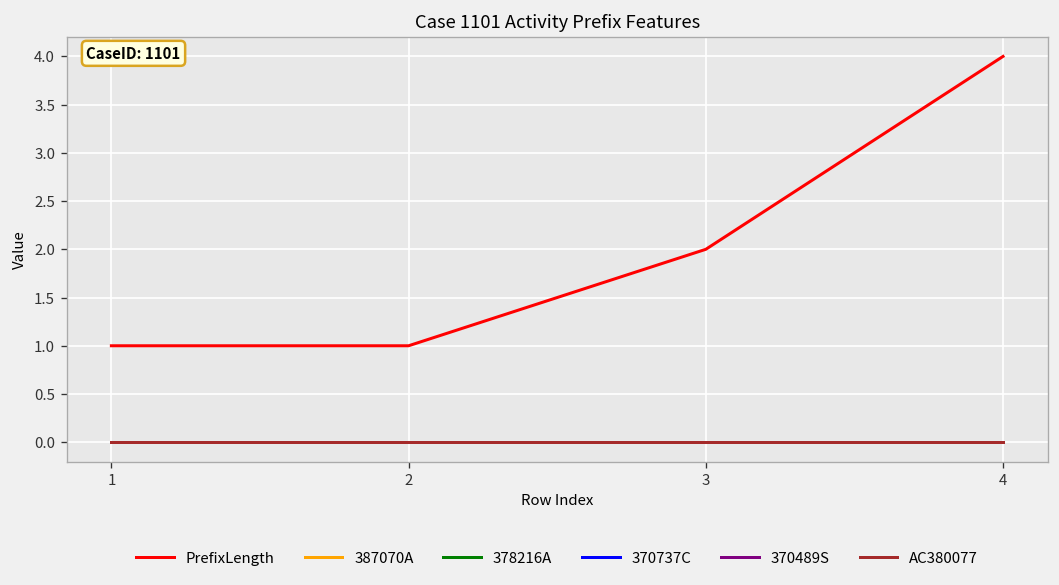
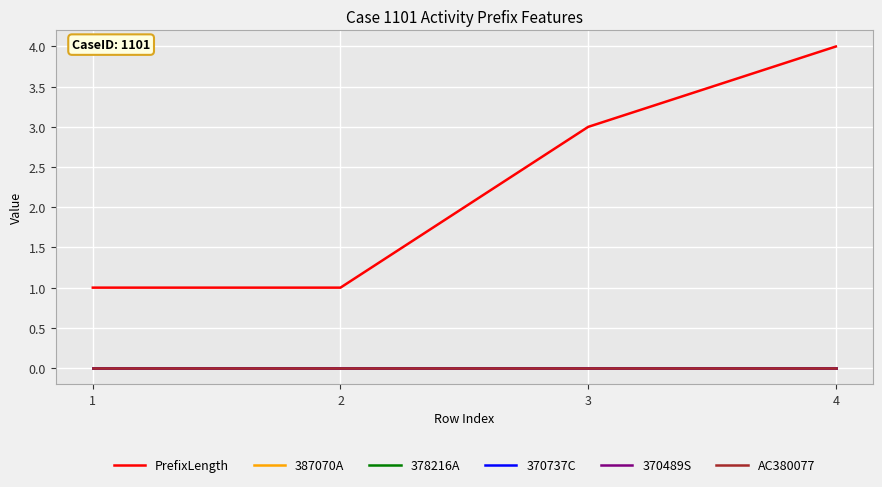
PrefixLength, 3: 2 -> 3
